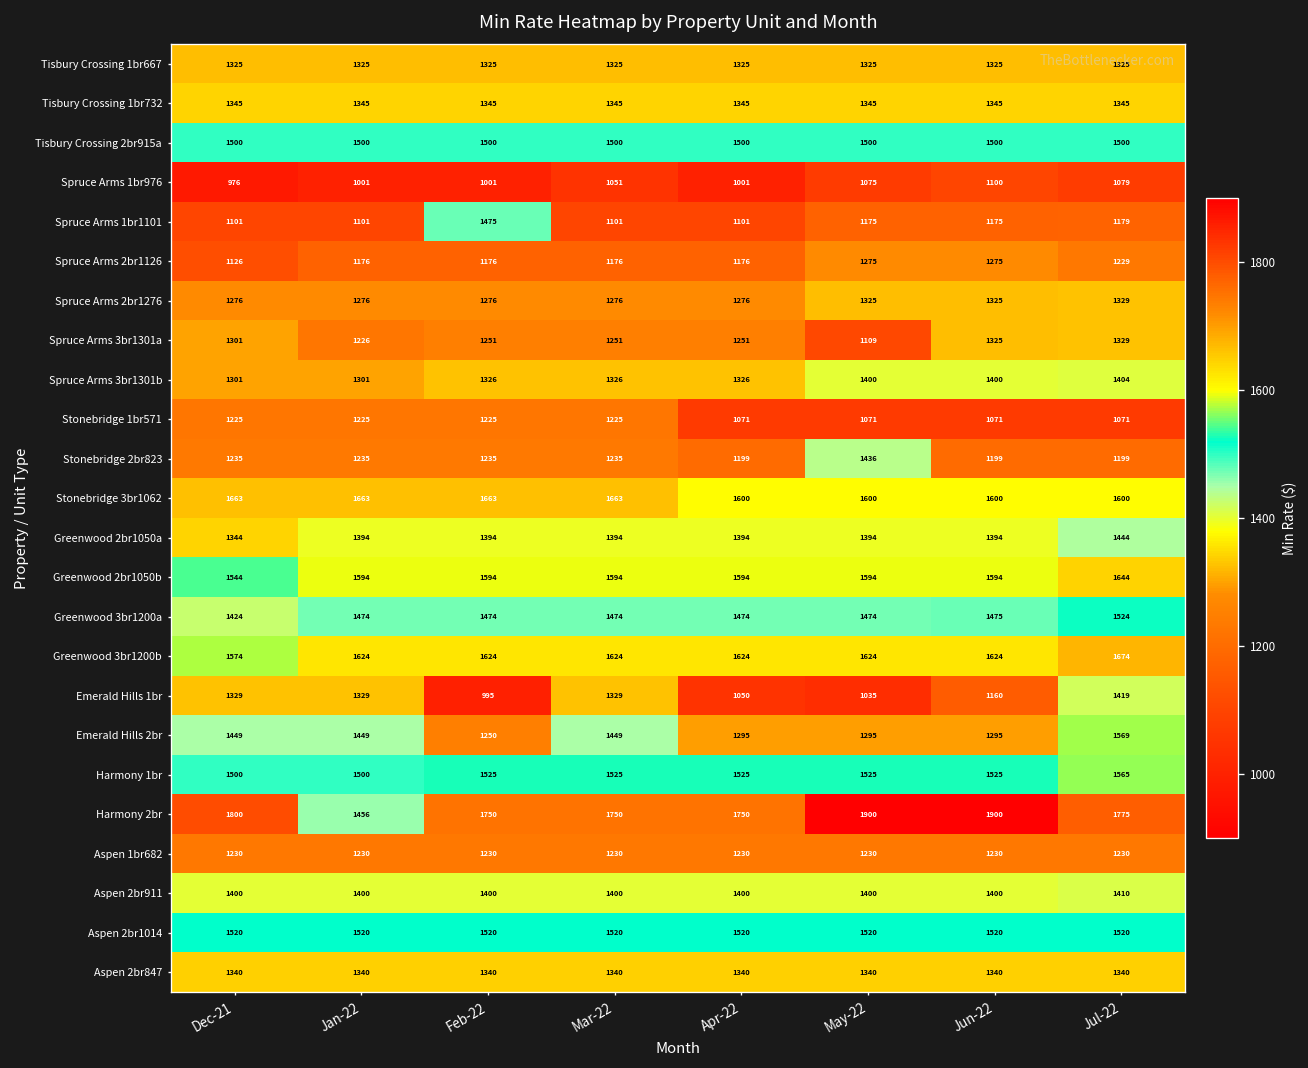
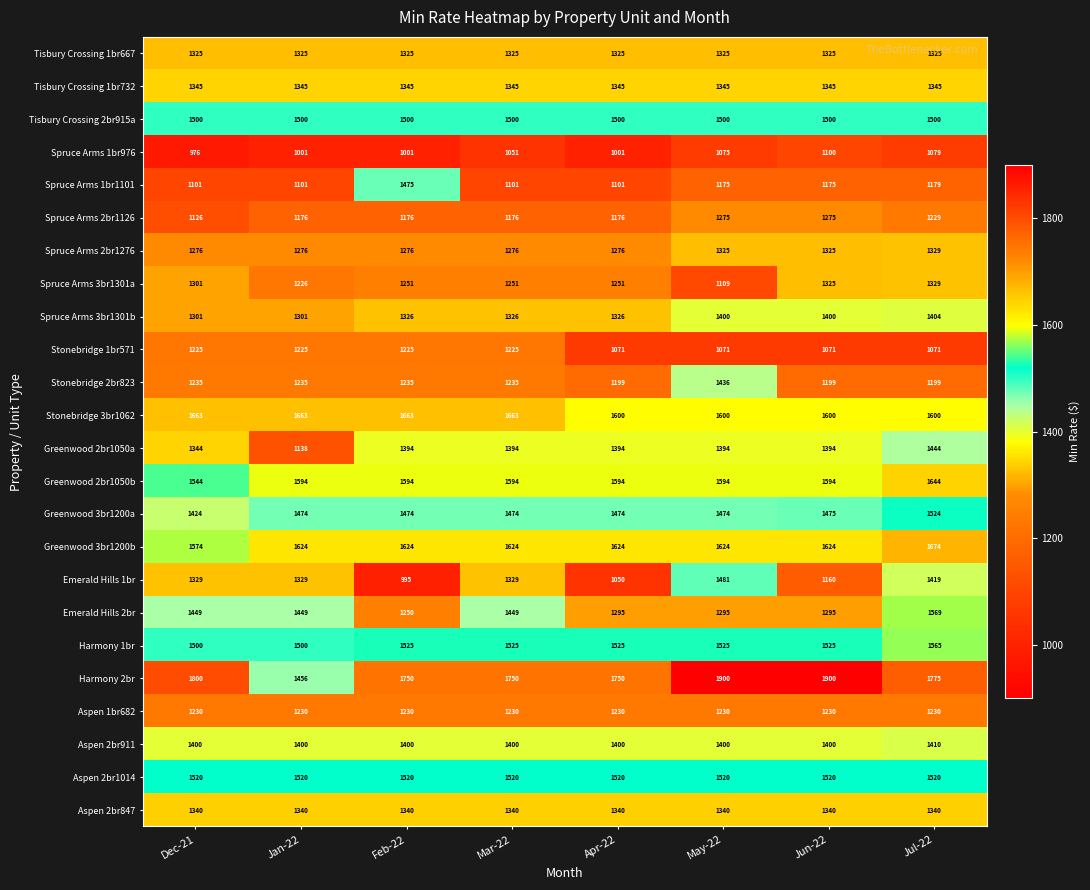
Greenwood 2br1050a, Jan-22: 1394 -> 1138
Emerald Hills 1br, May-22: 1035 -> 1481
